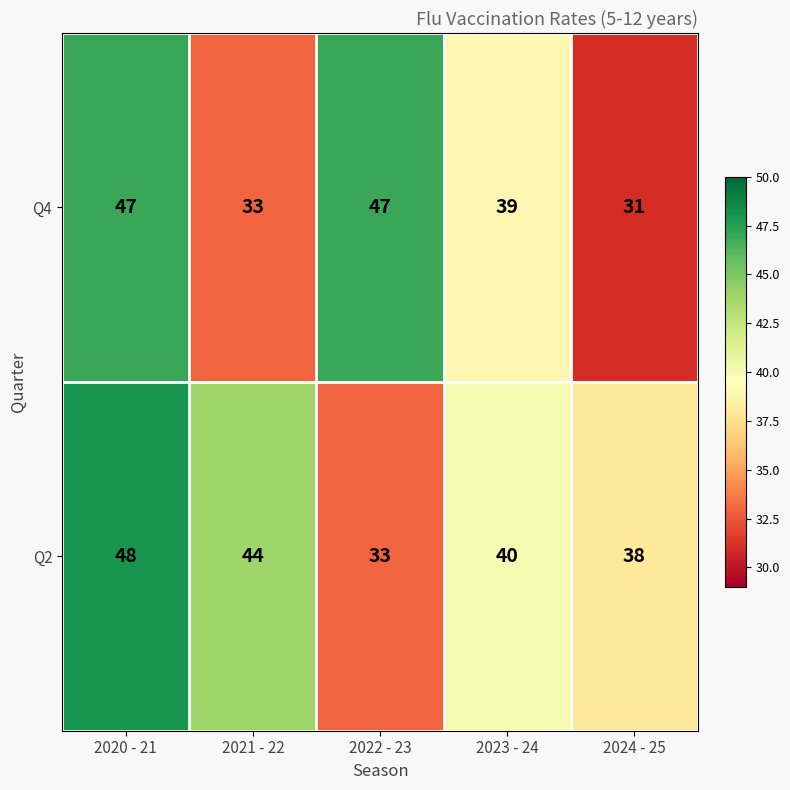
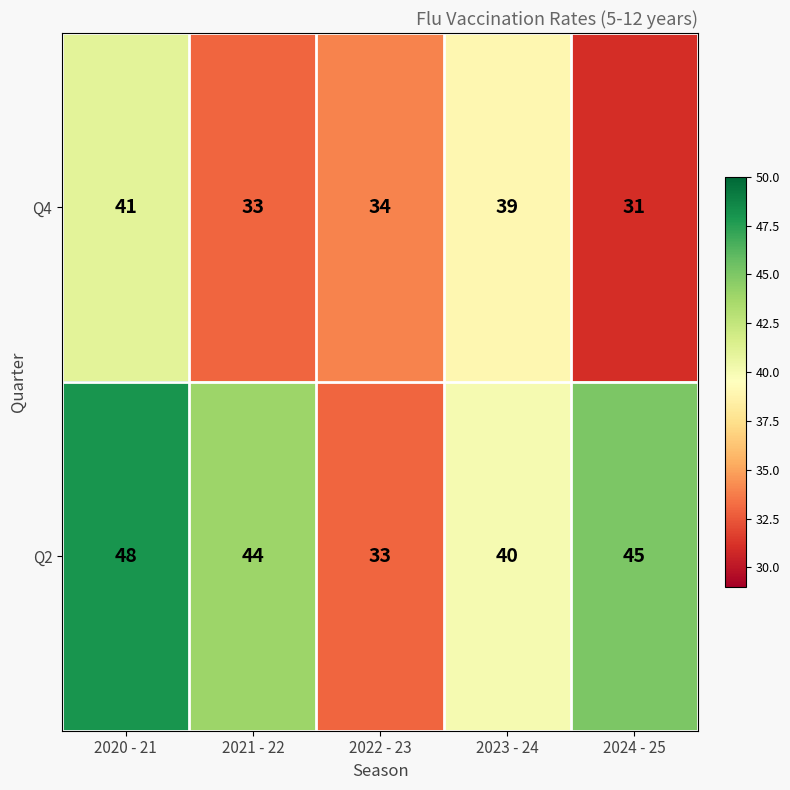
Q4, 2020 - 21: 47 -> 41
Q4, 2022 - 23: 47 -> 34
Q2, 2024 - 25: 38 -> 45
